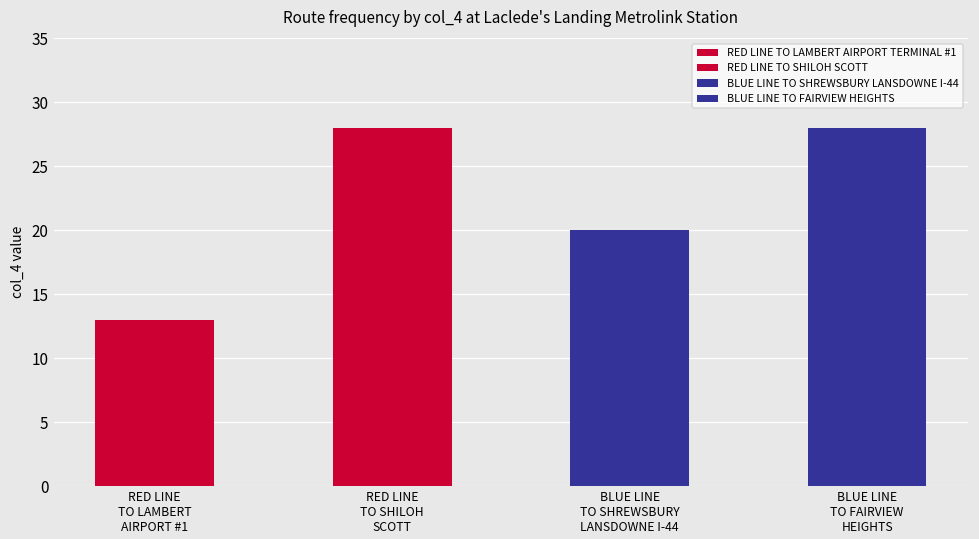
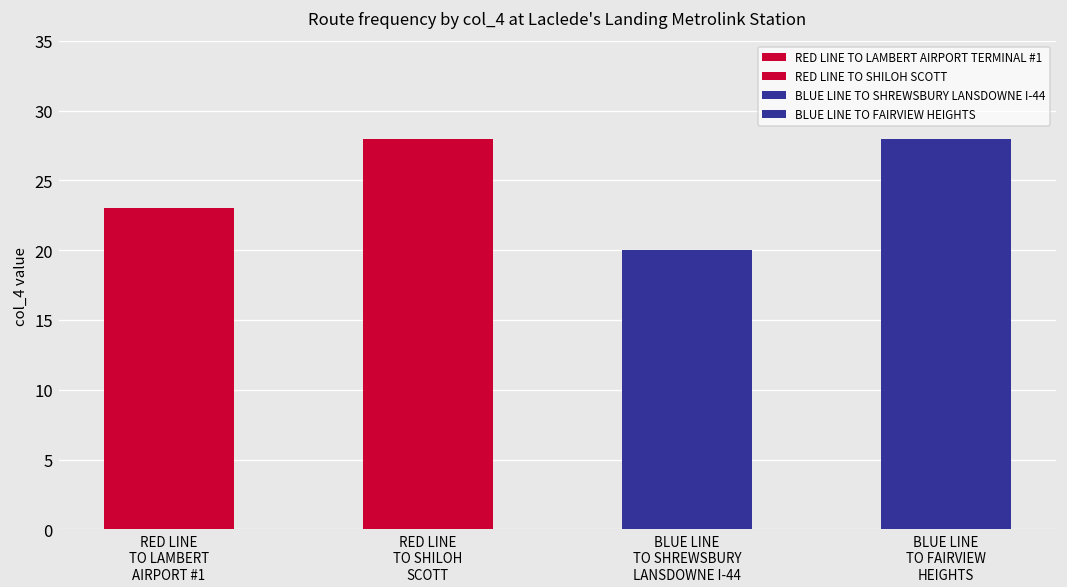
RED LINE TO LAMBERT AIRPORT #1: 13 -> 23
